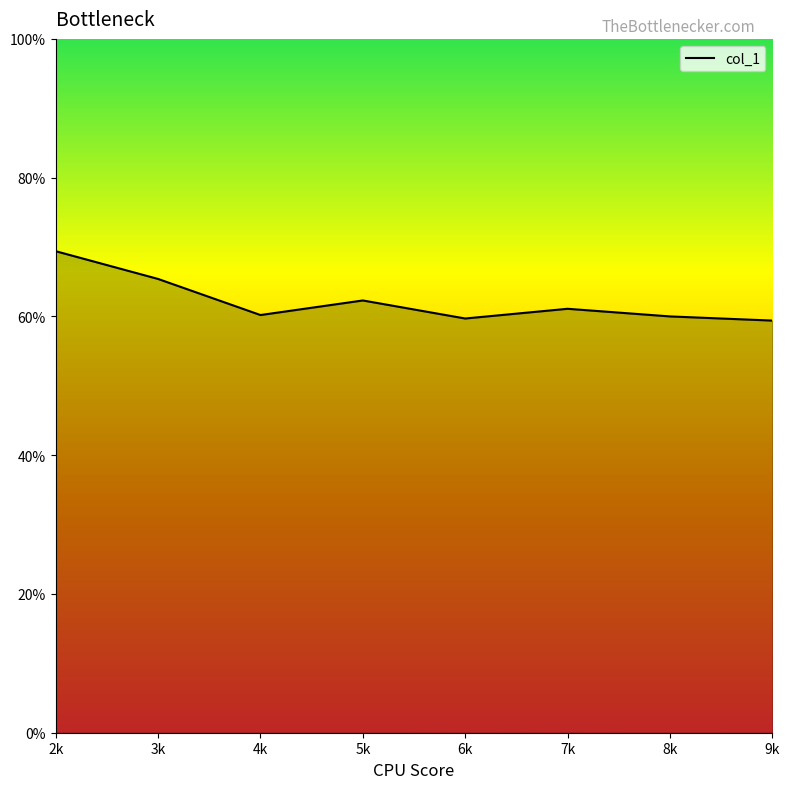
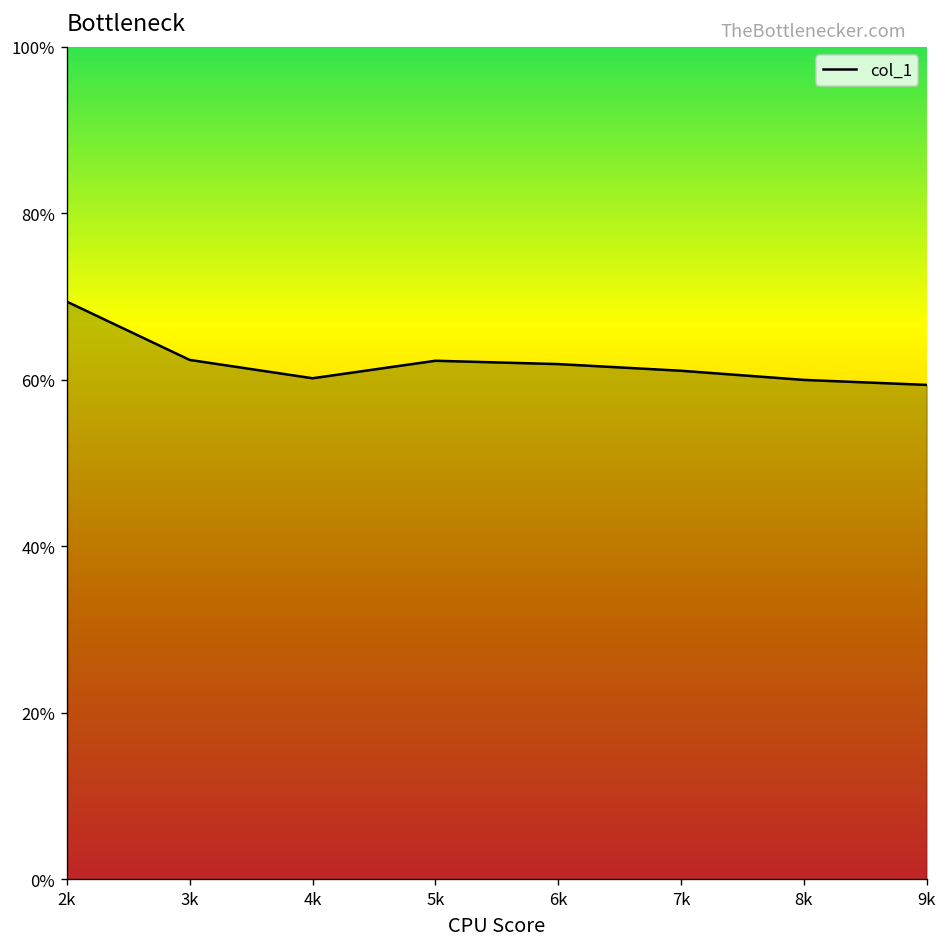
3k: 65% -> 62%
6k: 60% -> 62%
